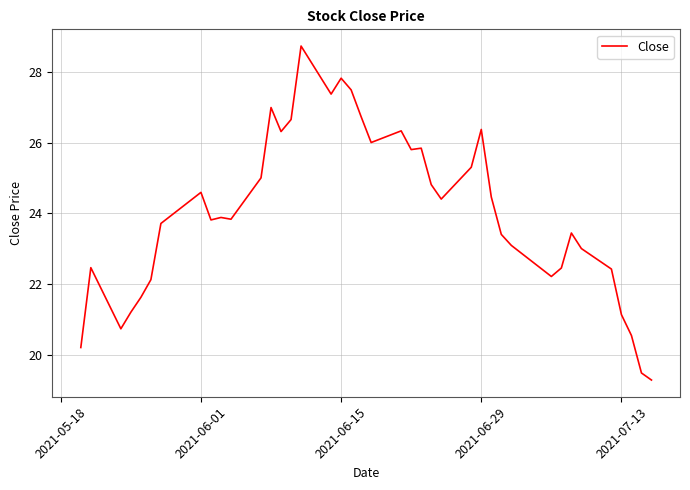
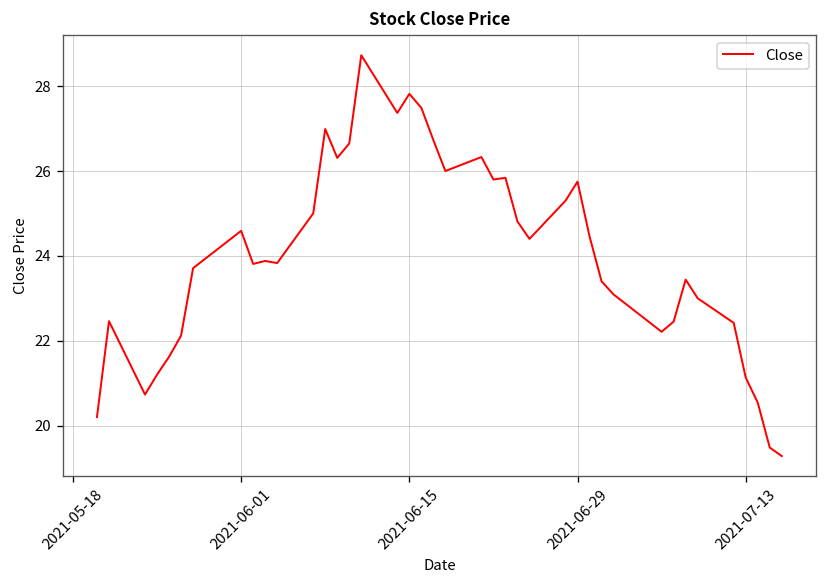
2021-06-29: 26.4 -> 25.8
